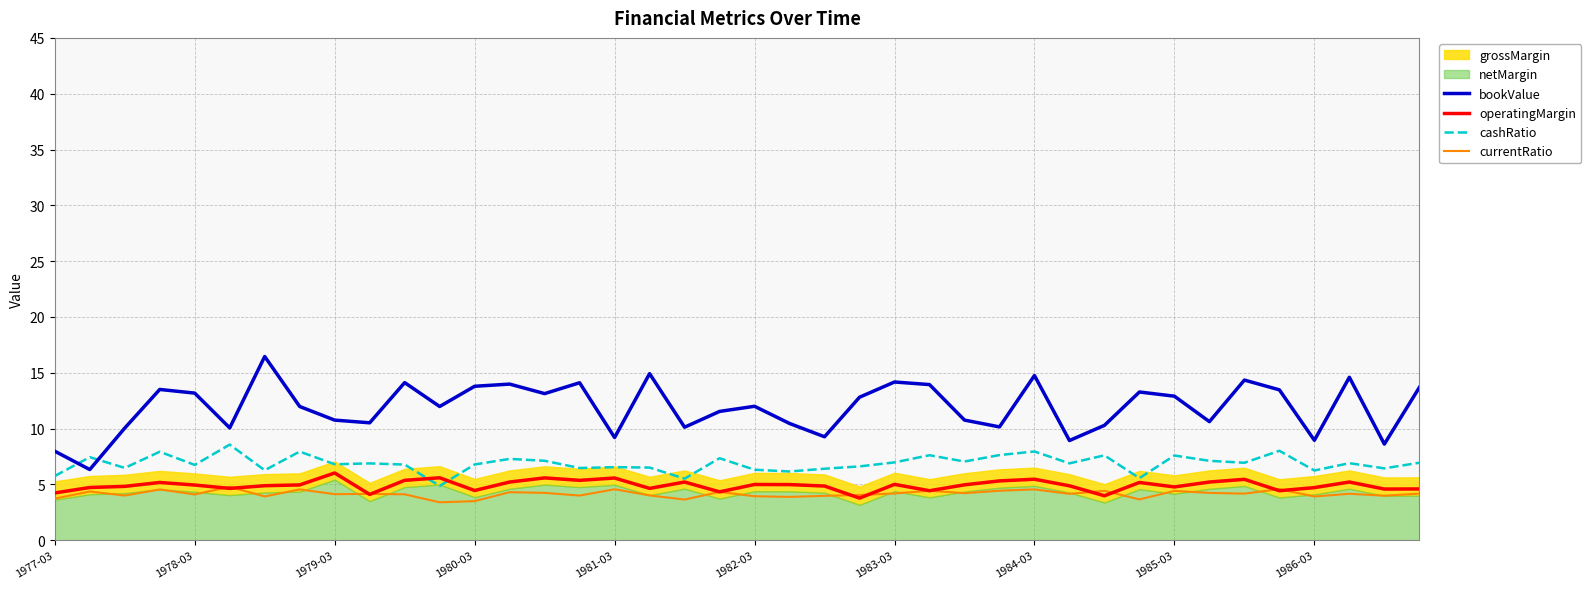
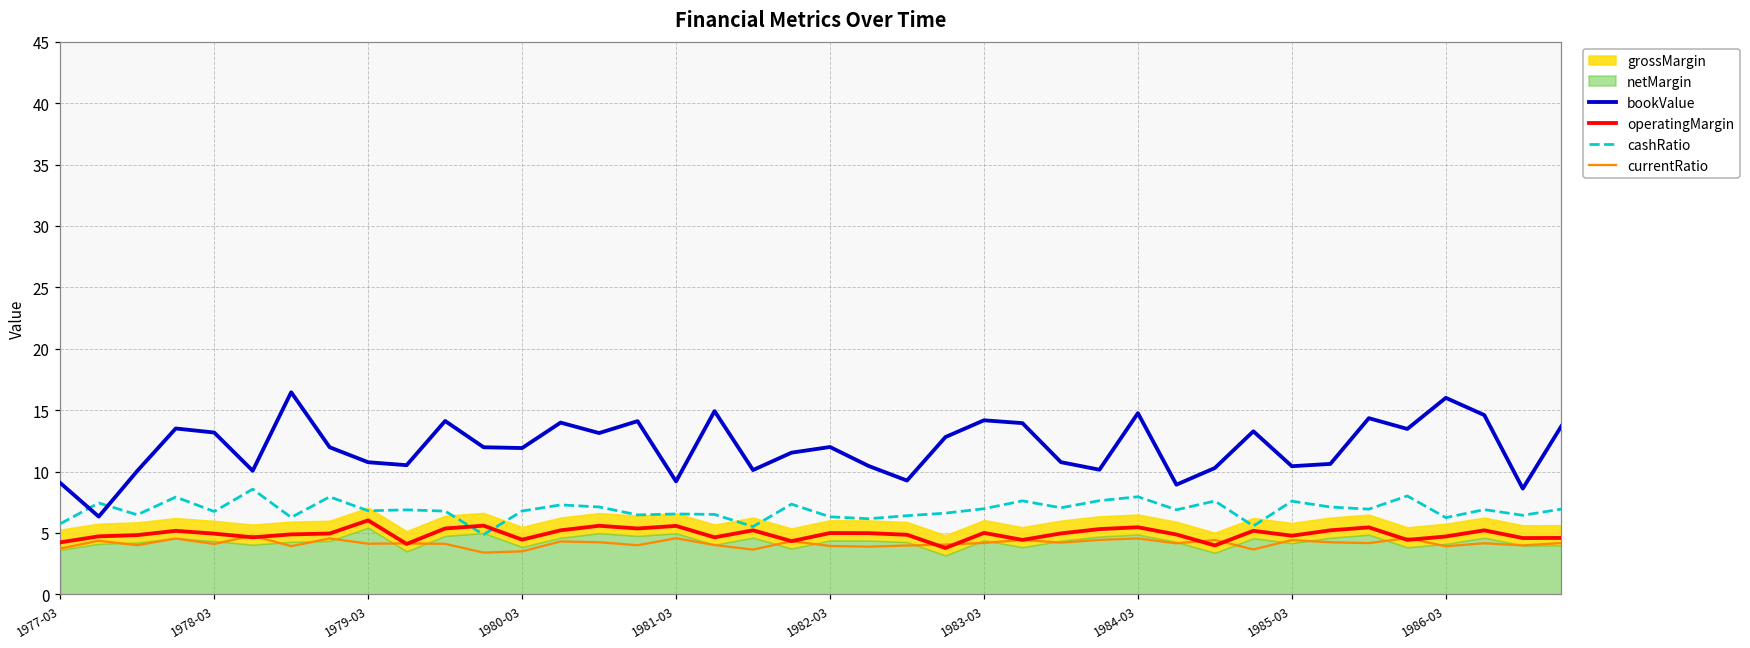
bookValue, 1977-03: 8.0 -> 9.1
bookValue, 1980-03: 13.8 -> 11.9
bookValue, 1985-03: 12.9 -> 10.4
bookValue, 1986-03: 8.9 -> 16.0
